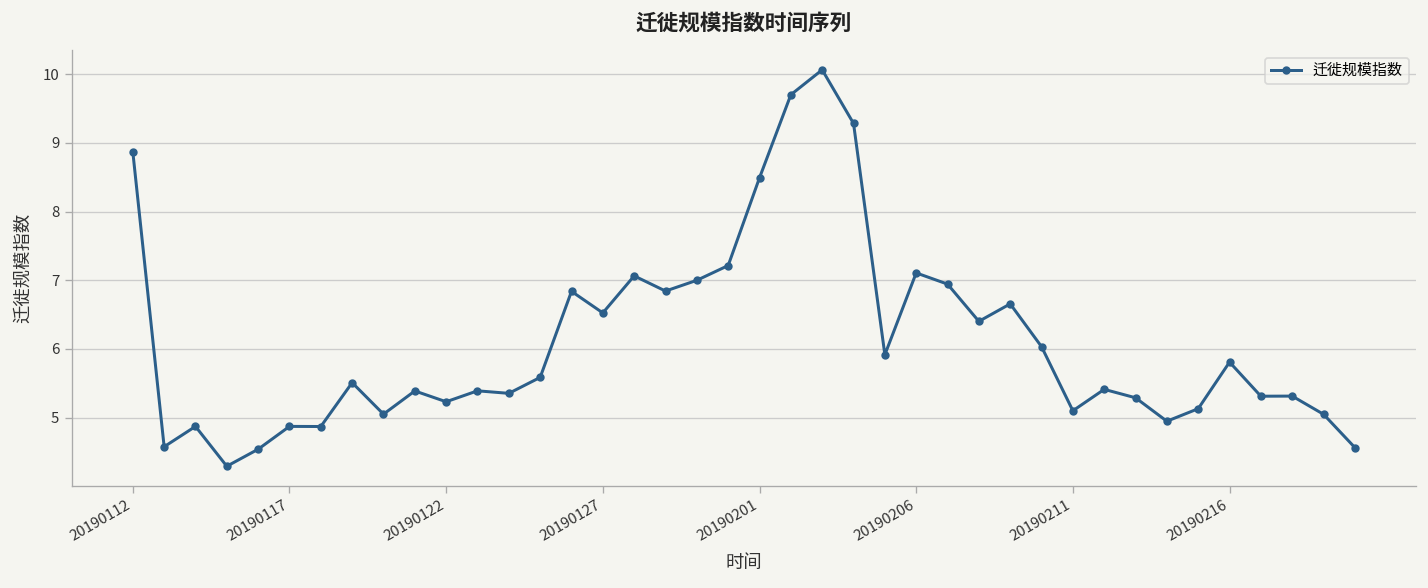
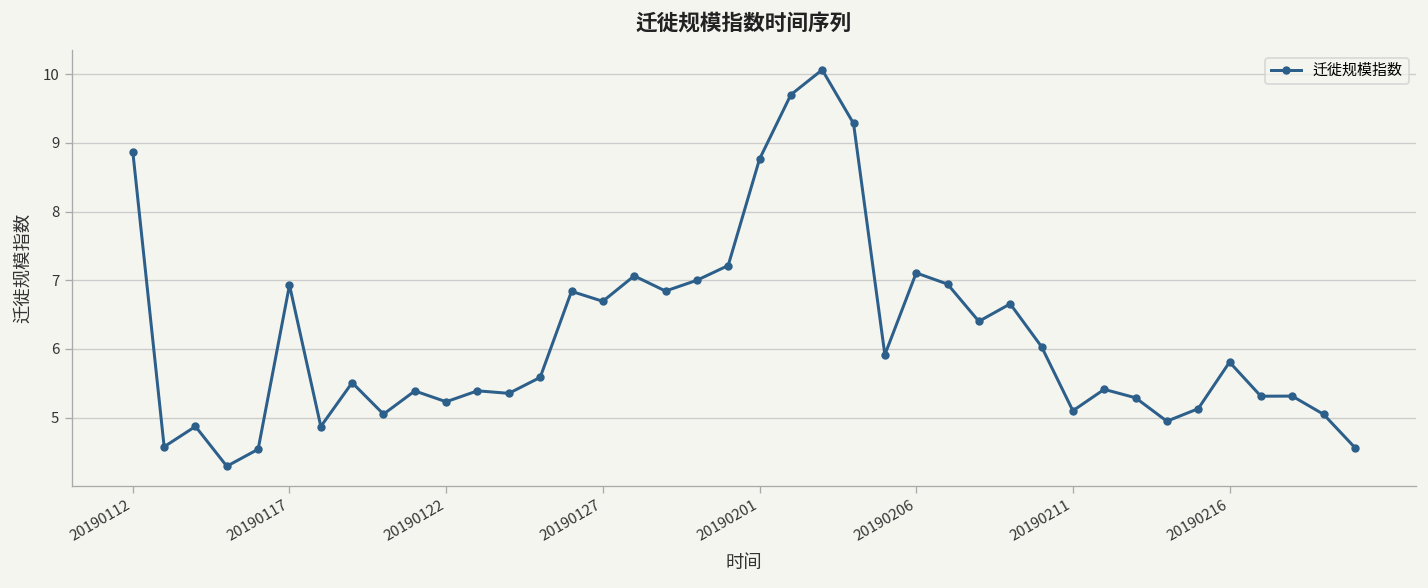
20190117: 4.9 -> 6.9
20190127: 6.5 -> 6.7
20190201: 8.5 -> 8.8
